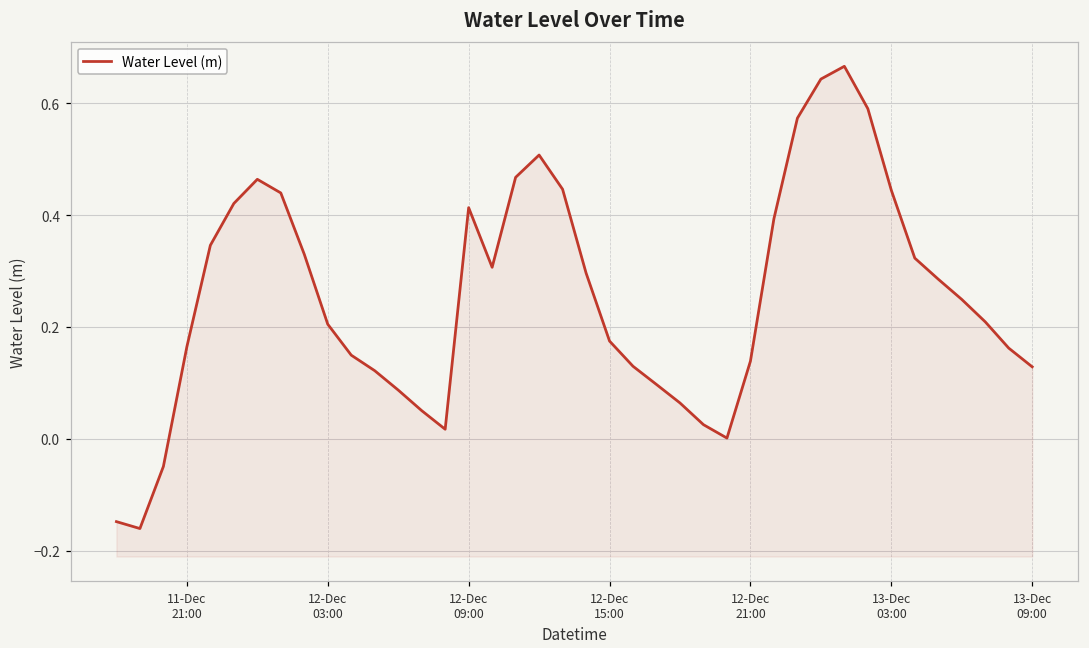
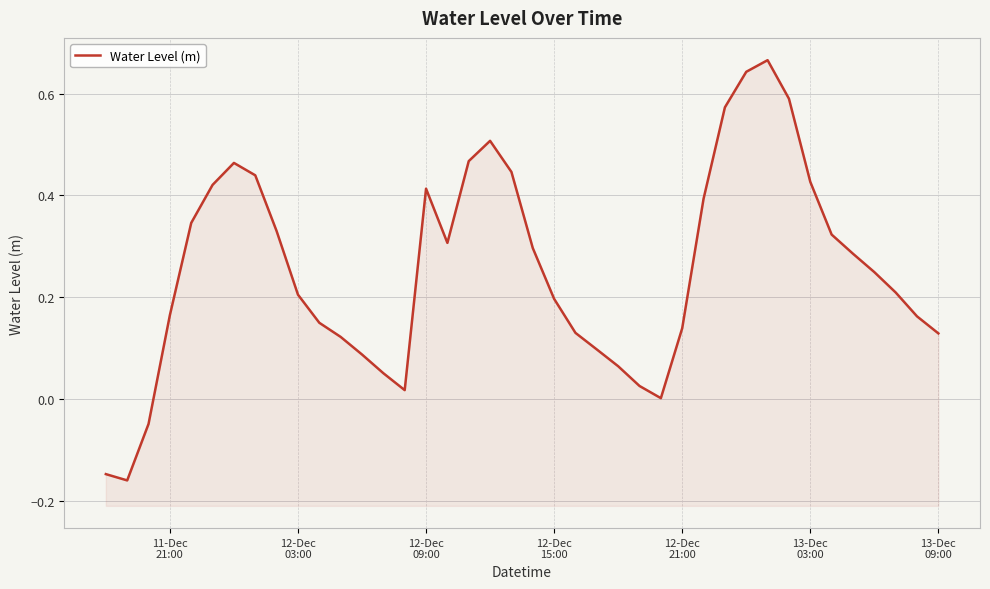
12-Dec 15:00: 0.17 -> 0.20
13-Dec 03:00: 0.44 -> 0.43
